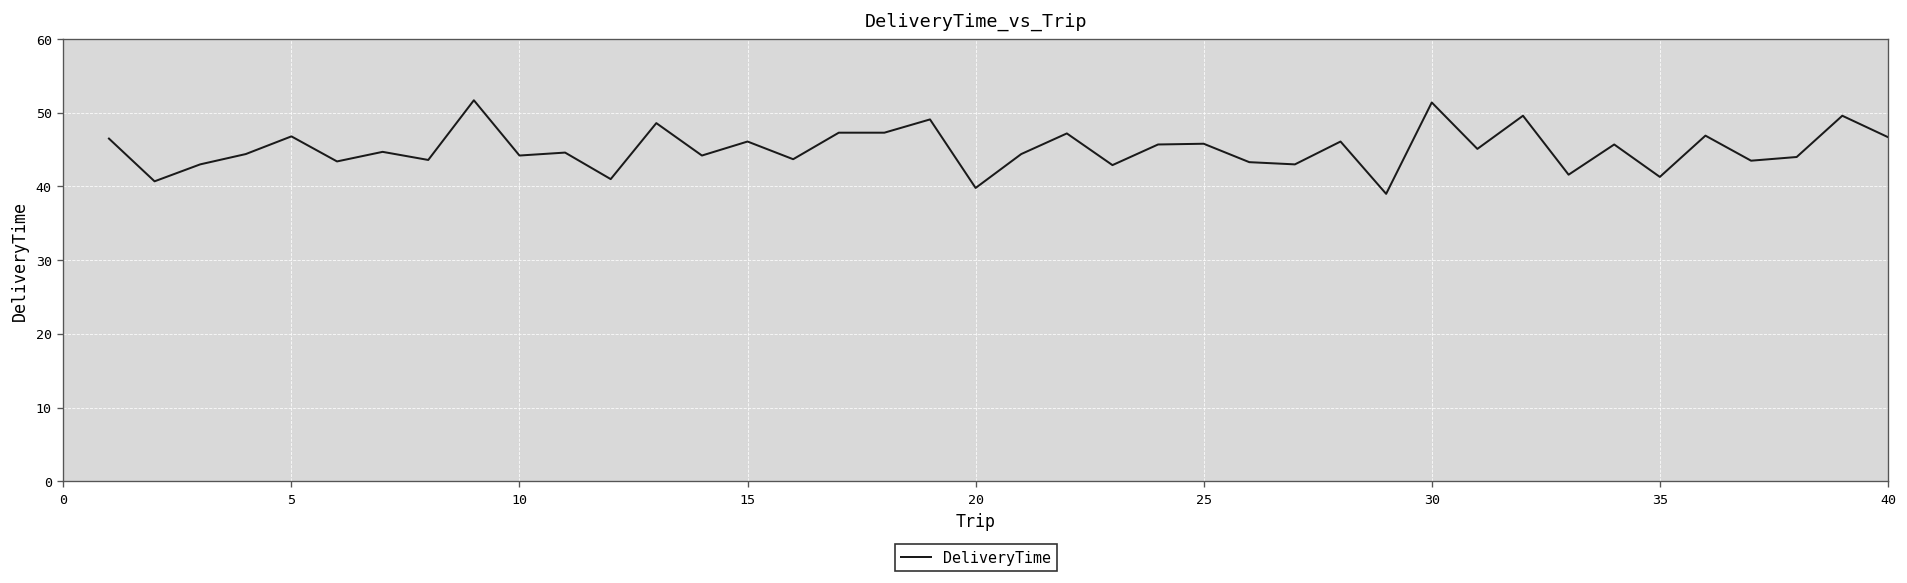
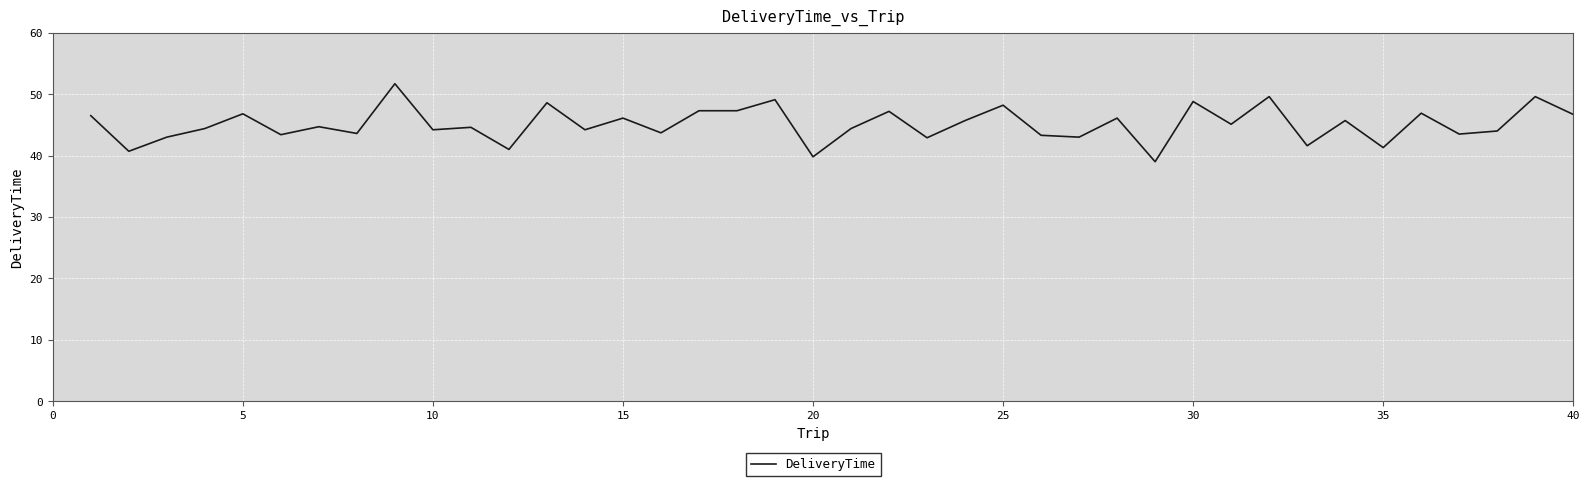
25: 46 -> 48
30: 51 -> 49
